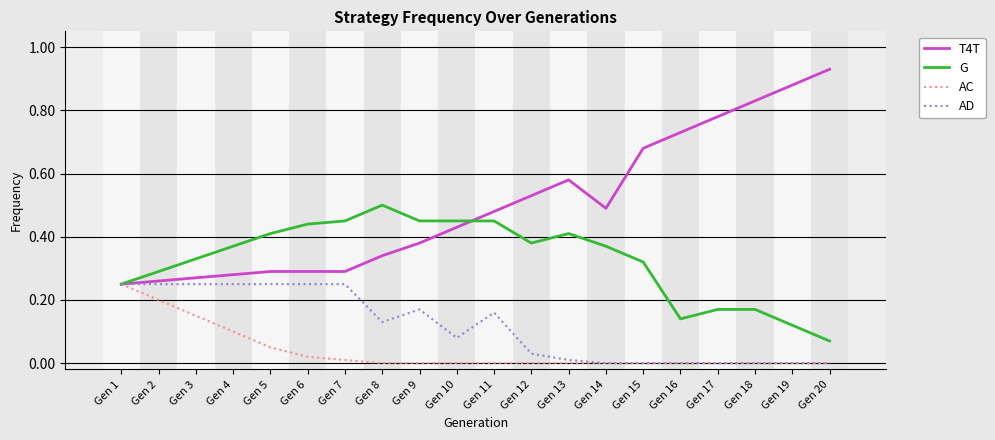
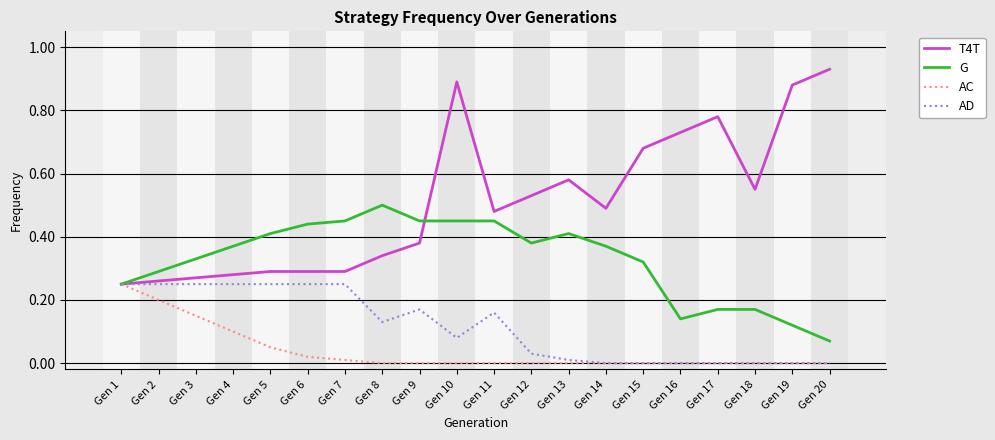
T4T, Gen 10: 0.43 -> 0.89
T4T, Gen 18: 0.83 -> 0.55
